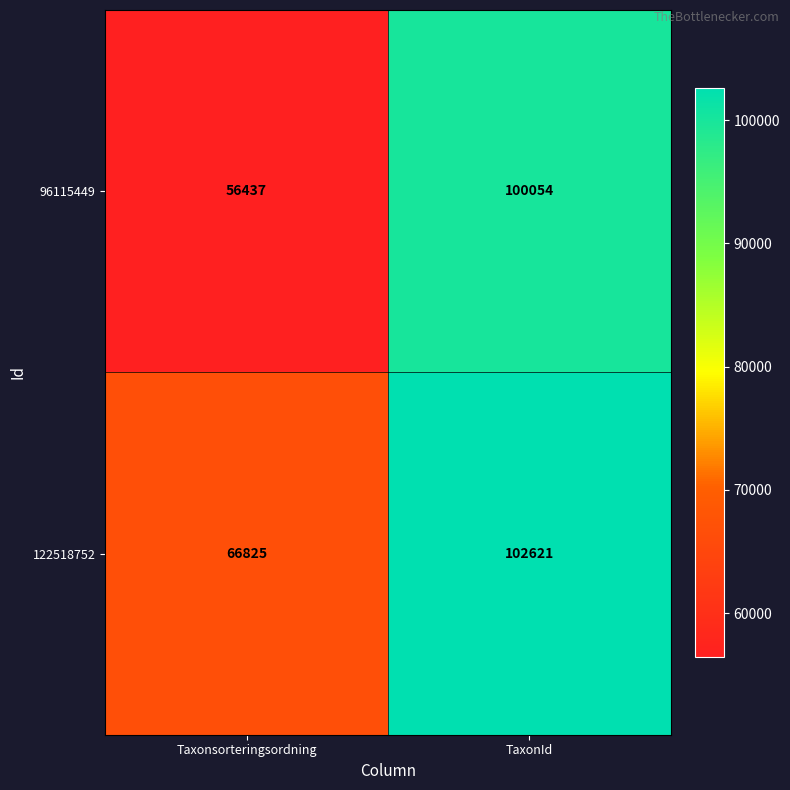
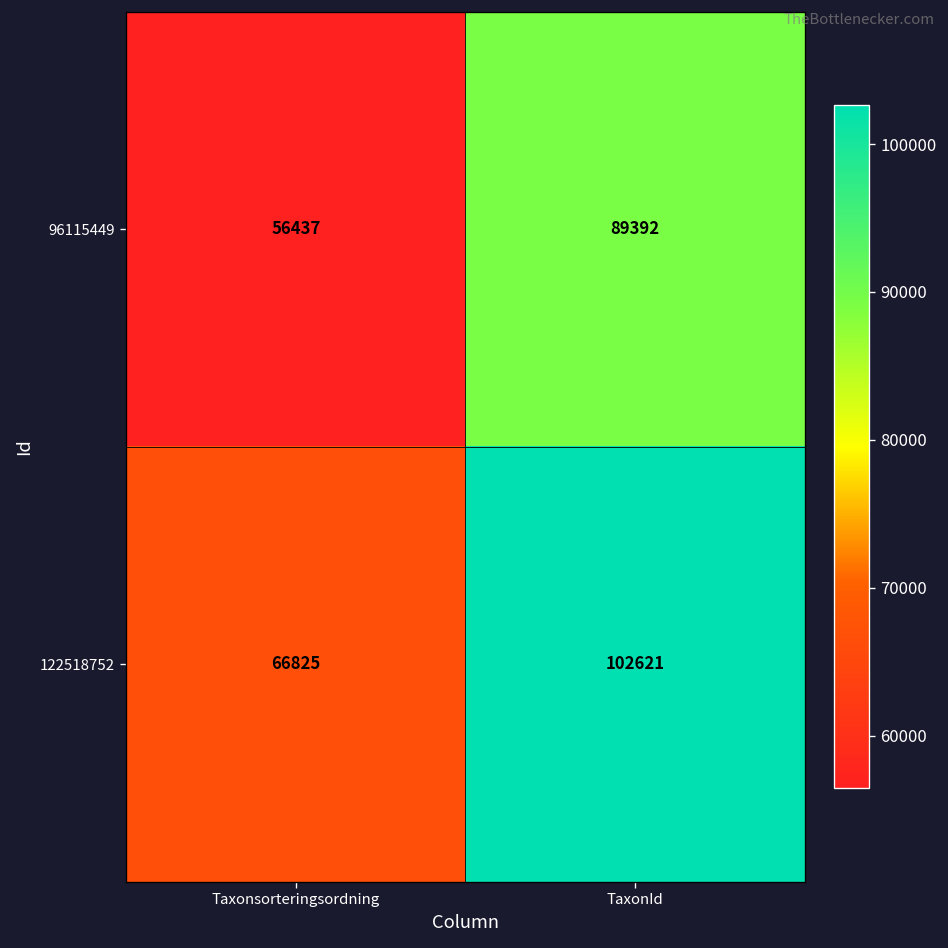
96115449, TaxonId: 100054 -> 89392
